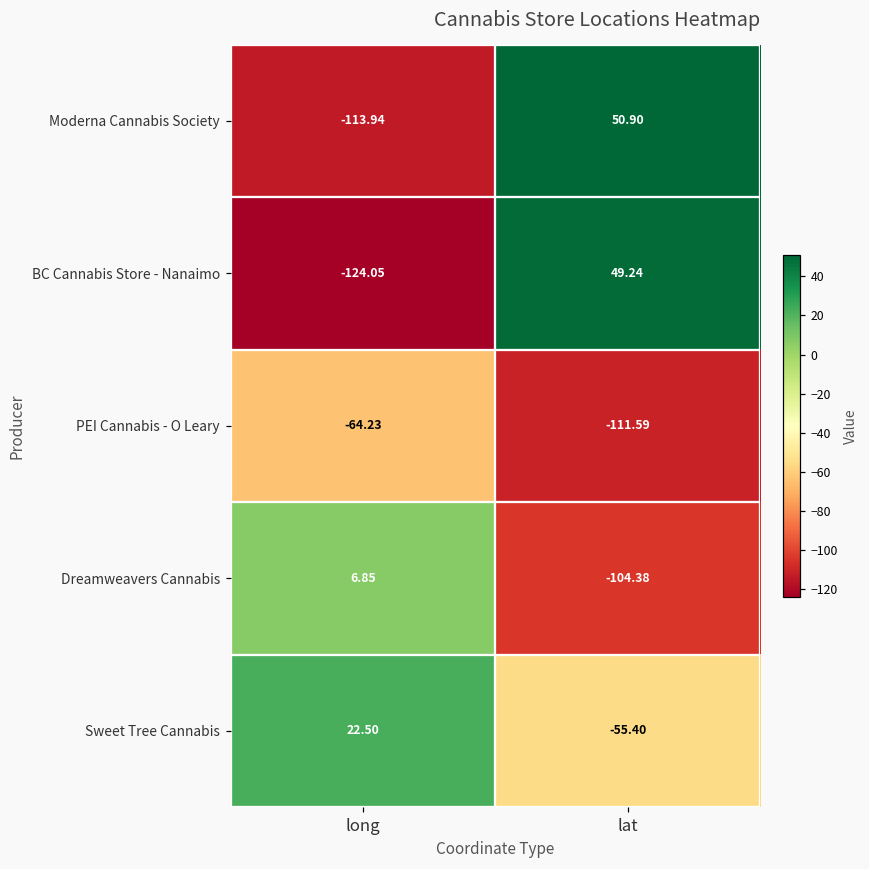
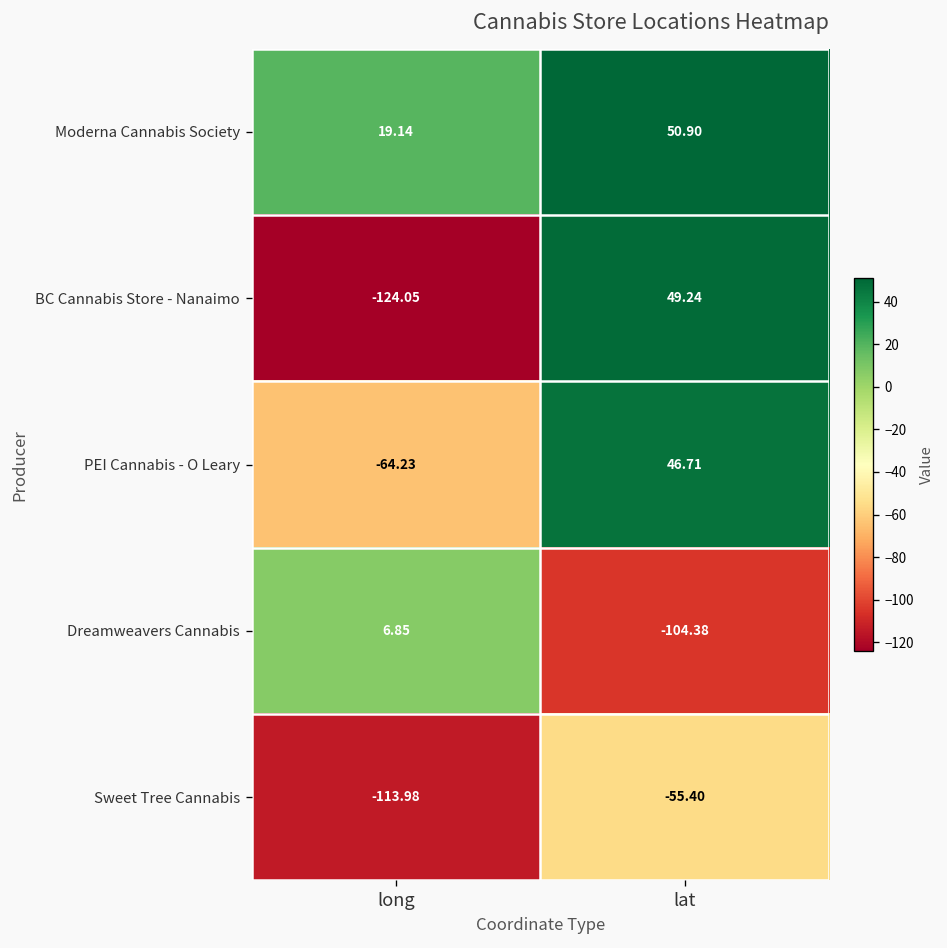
Moderna Cannabis Society, long: -113.94 -> 19.14
PEI Cannabis - O Leary, lat: -111.59 -> 46.71
Sweet Tree Cannabis, long: 22.50 -> -113.98
